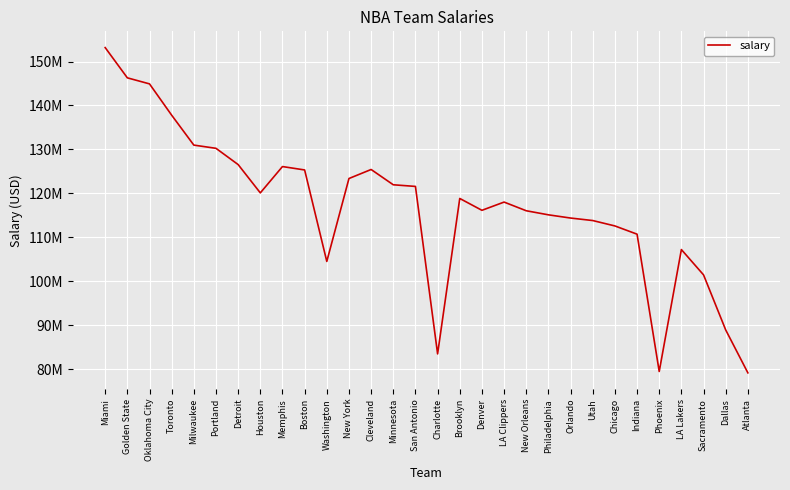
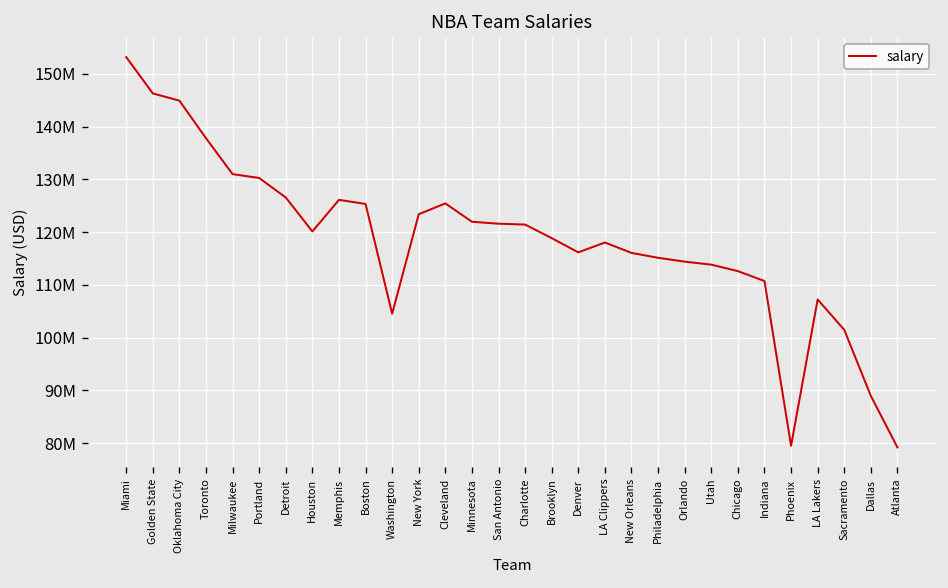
Charlotte: 83000000 -> 121000000
